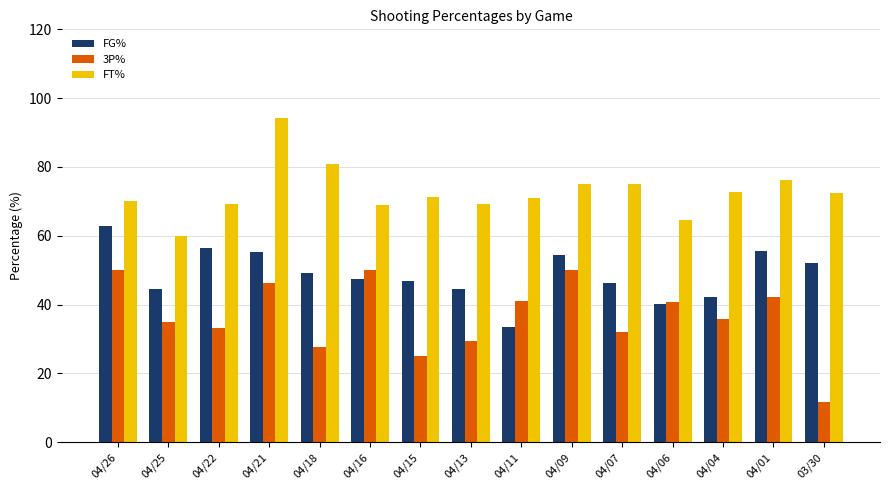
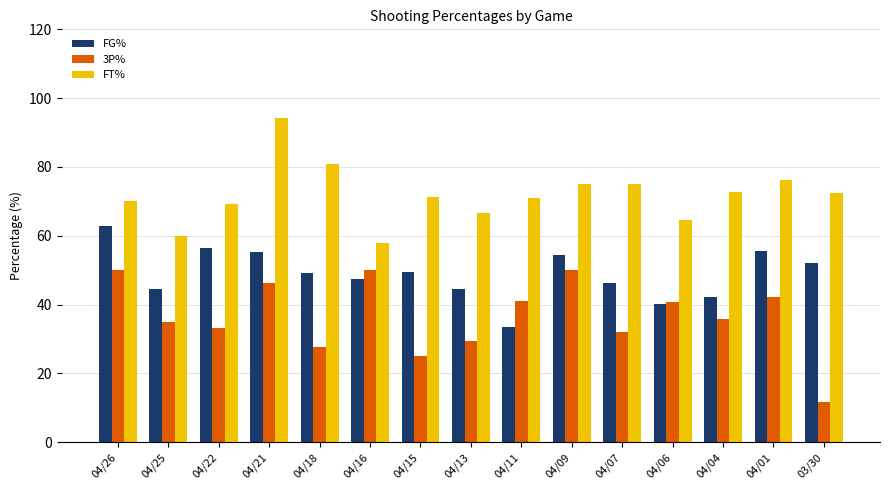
FT%, 04/16: 69 -> 58
FG%, 04/15: 47 -> 49
FT%, 04/13: 69 -> 67
